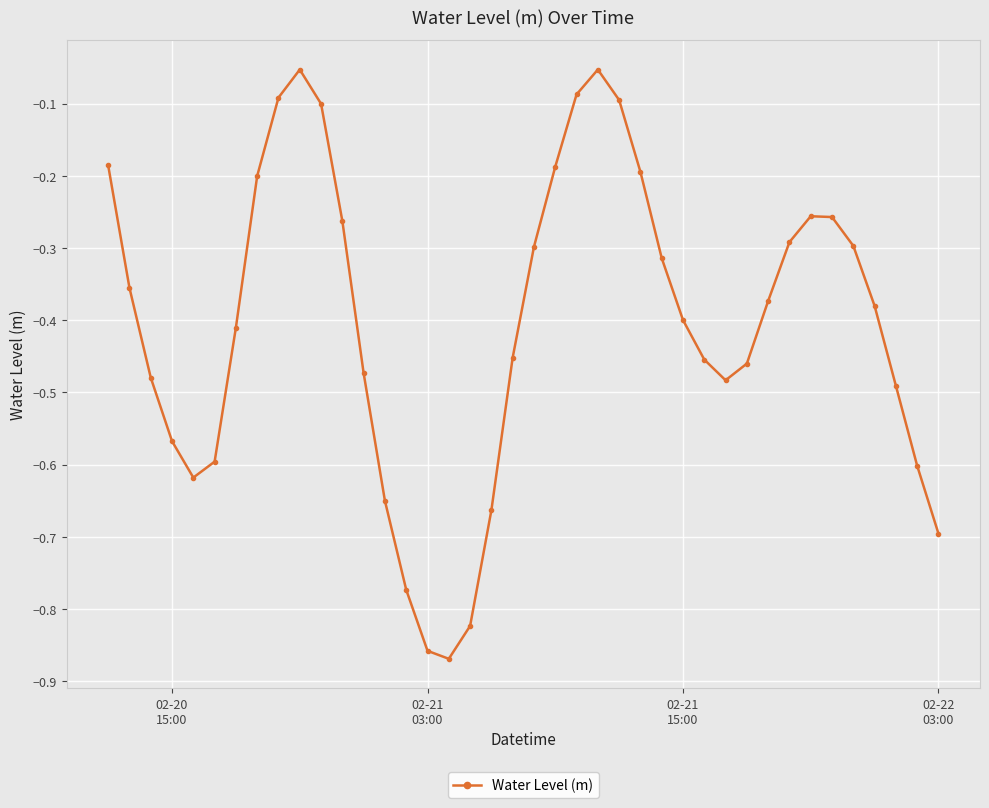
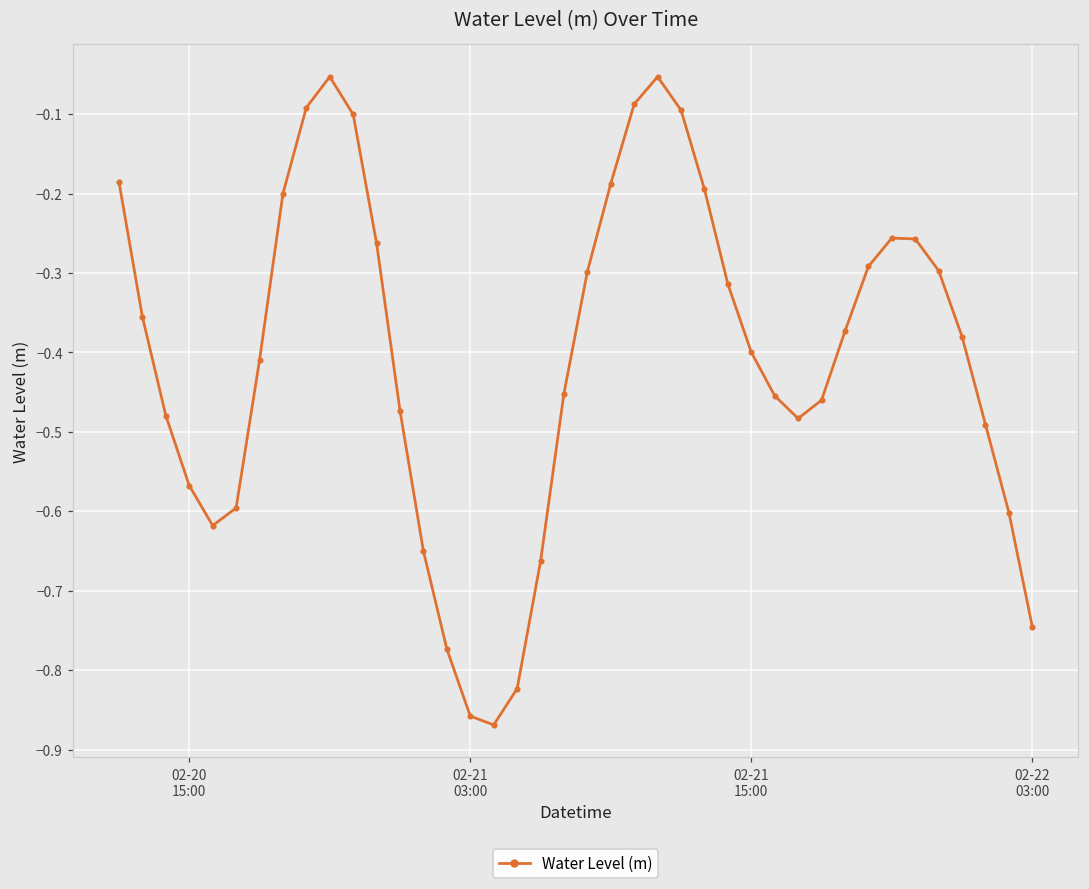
02-22 03:00: -0.70 -> -0.75
